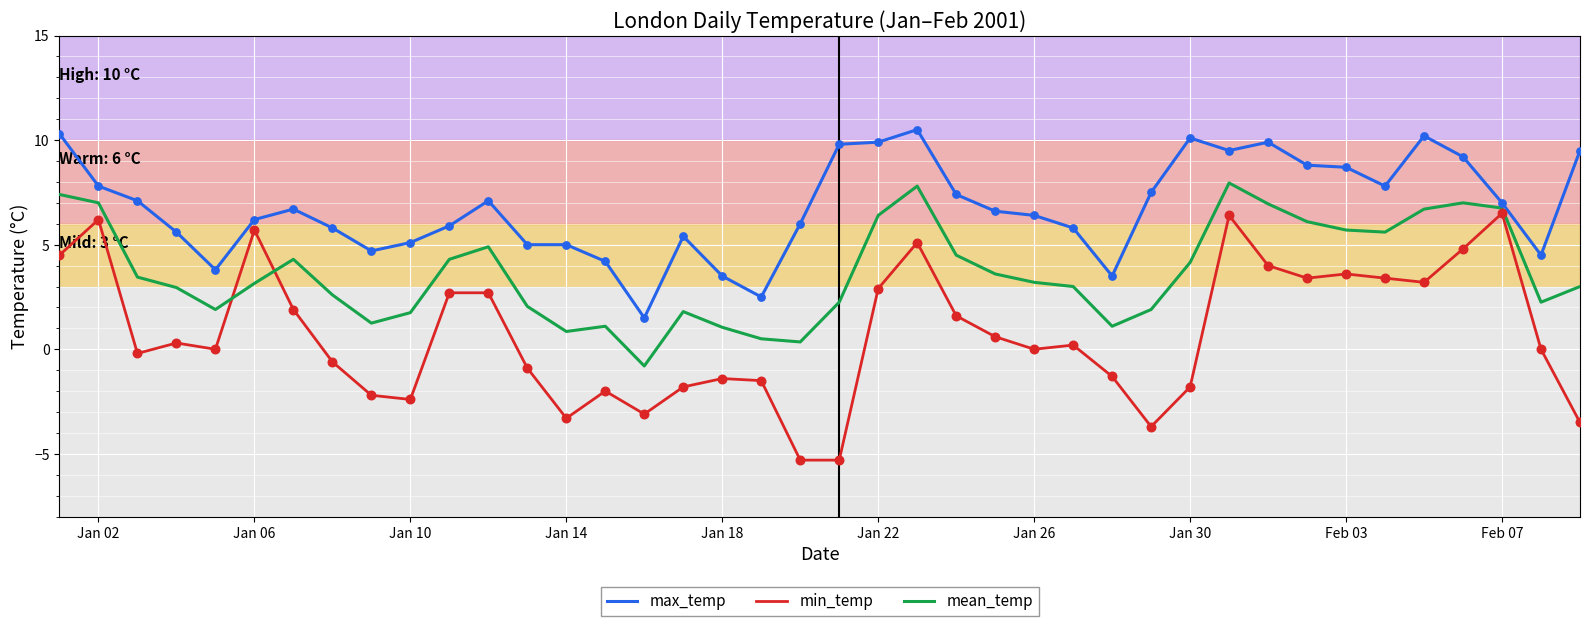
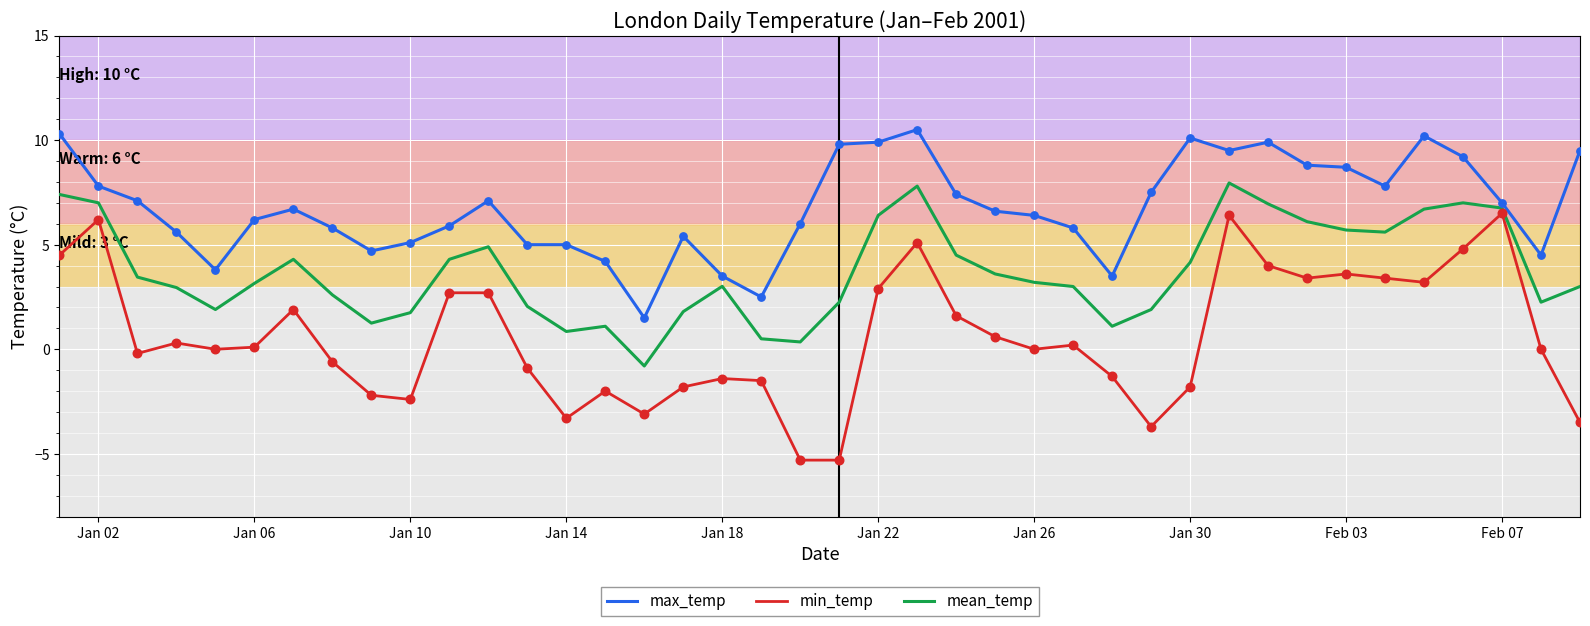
min_temp, Jan 06: 5.7 -> 0.1
mean_temp, Jan 18: 1.1 -> 3.0
